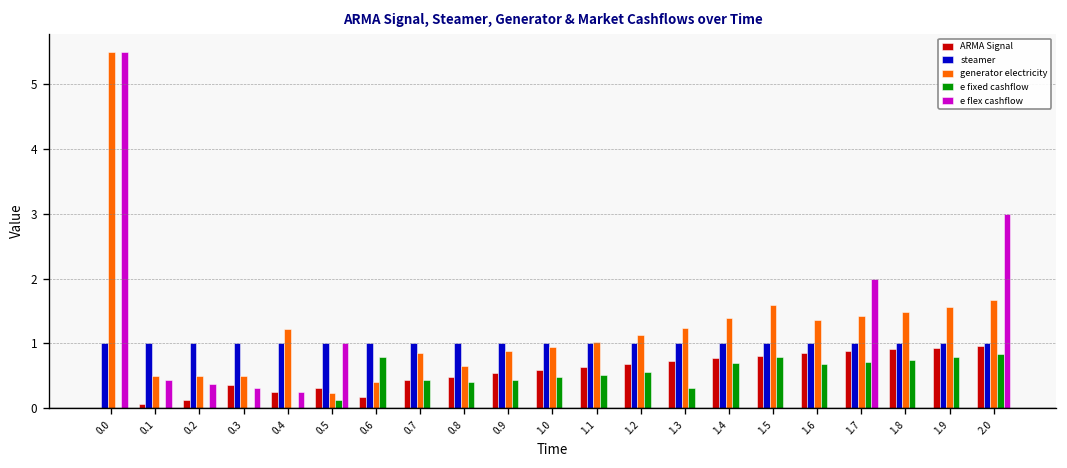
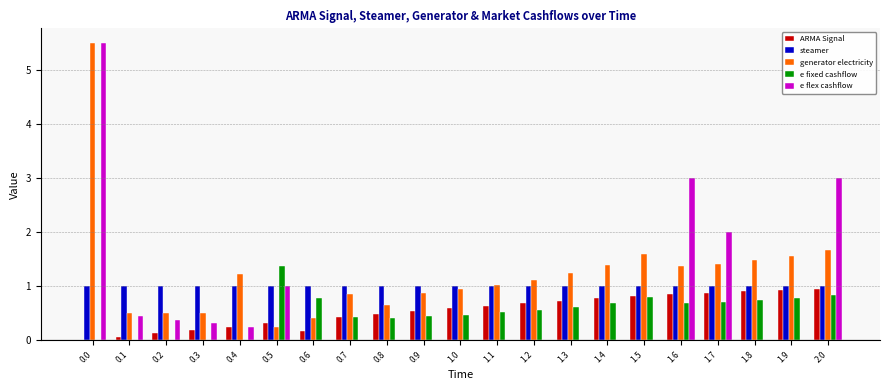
ARMA Signal, 0.3: 0.4 -> 0.2
e fixed cashflow, 0.5: 0.1 -> 1.4
e fixed cashflow, 1.3: 0.3 -> 0.6
e flex cashflow, 1.6: 0 -> 3
